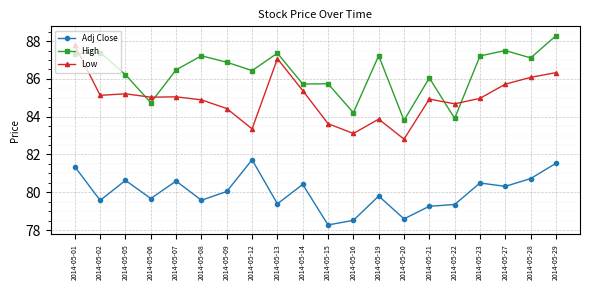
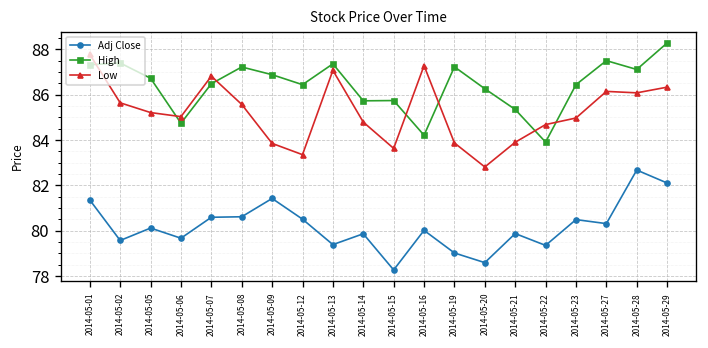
Low, 2014-05-02: 85.1 -> 85.6
Adj Close, 2014-05-05: 80.6 -> 80.1
High, 2014-05-05: 86.2 -> 86.7
Low, 2014-05-07: 85.1 -> 86.8
Adj Close, 2014-05-08: 79.6 -> 80.6
Low, 2014-05-08: 84.9 -> 85.6
Adj Close, 2014-05-09: 80.0 -> 81.4
Low, 2014-05-09: 84.4 -> 83.9
Adj Close, 2014-05-12: 81.7 -> 80.5
Adj Close, 2014-05-14: 80.4 -> 79.9
Low, 2014-05-14: 85.4 -> 84.8
Adj Close, 2014-05-16: 78.5 -> 80.0
Low, 2014-05-16: 83.1 -> 87.3
Adj Close, 2014-05-19: 79.8 -> 79.0
High, 2014-05-20: 83.8 -> 86.3
Adj Close, 2014-05-21: 79.3 -> 79.9
High, 2014-05-21: 86.1 -> 85.3
Low, 2014-05-21: 84.9 -> 83.9
High, 2014-05-23: 87.2 -> 86.4
Low, 2014-05-27: 85.7 -> 86.1
Adj Close, 2014-05-28: 80.7 -> 82.7
Adj Close, 2014-05-29: 81.5 -> 82.1
